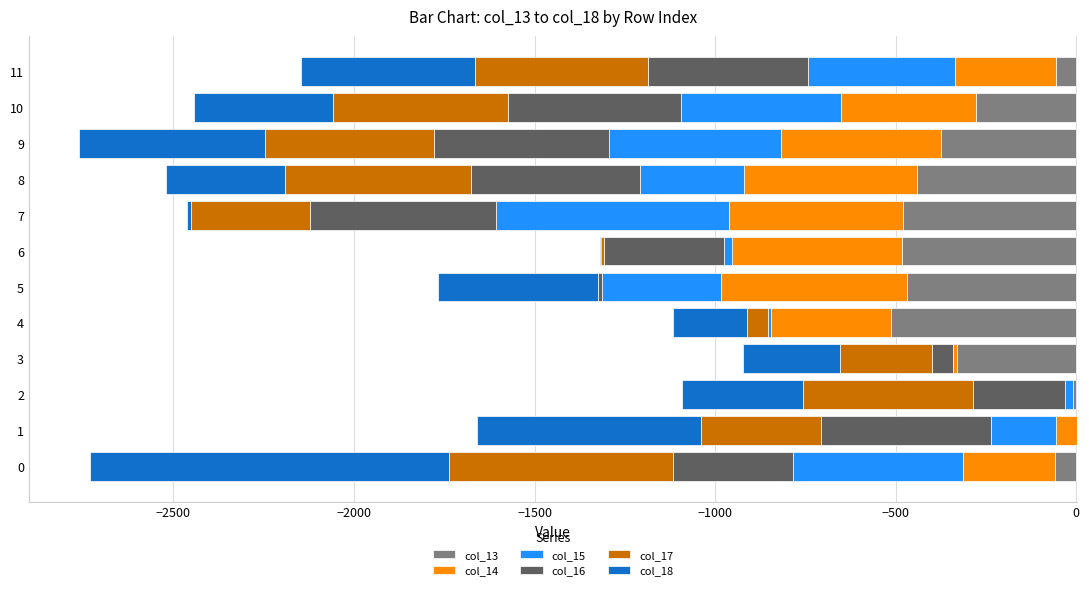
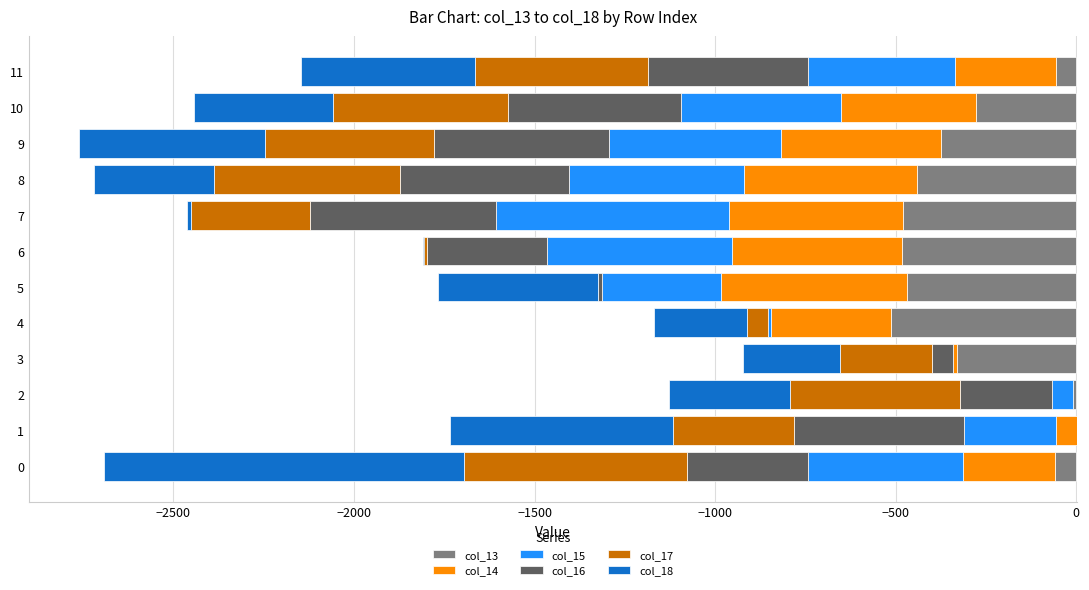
col_15, 8: -290 -> -480
col_15, 6: -20 -> -510
col_18, 4: -210 -> -260
col_15, 2: -20 -> -60
col_15, 1: -180 -> -260
col_15, 0: -470 -> -430
